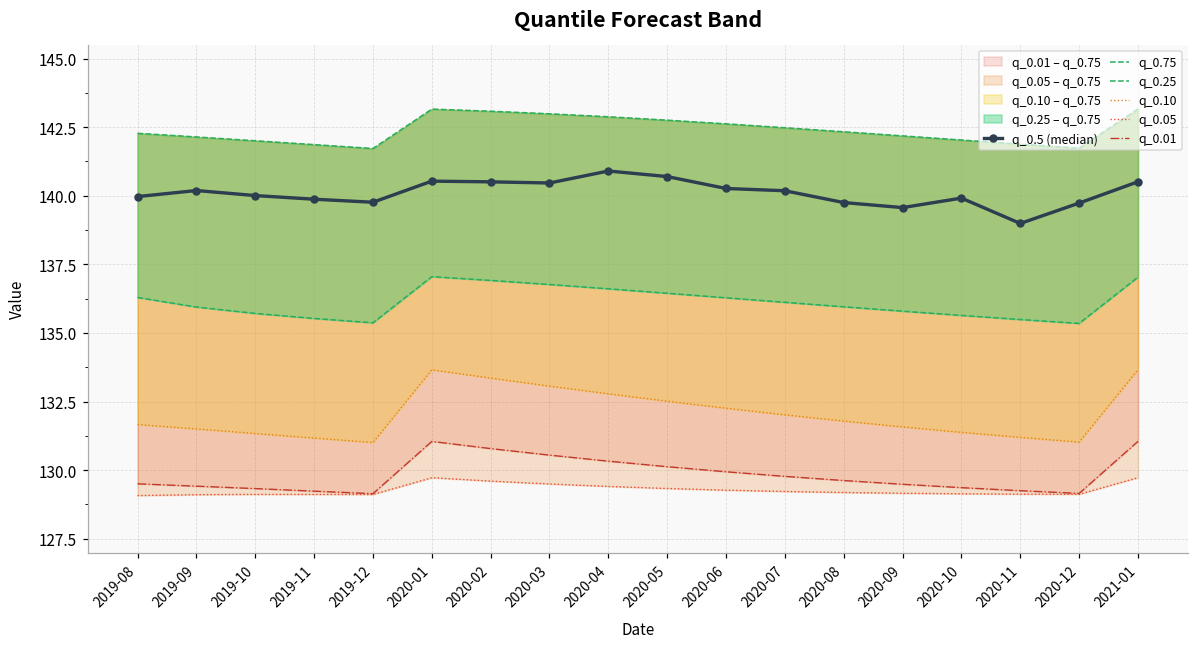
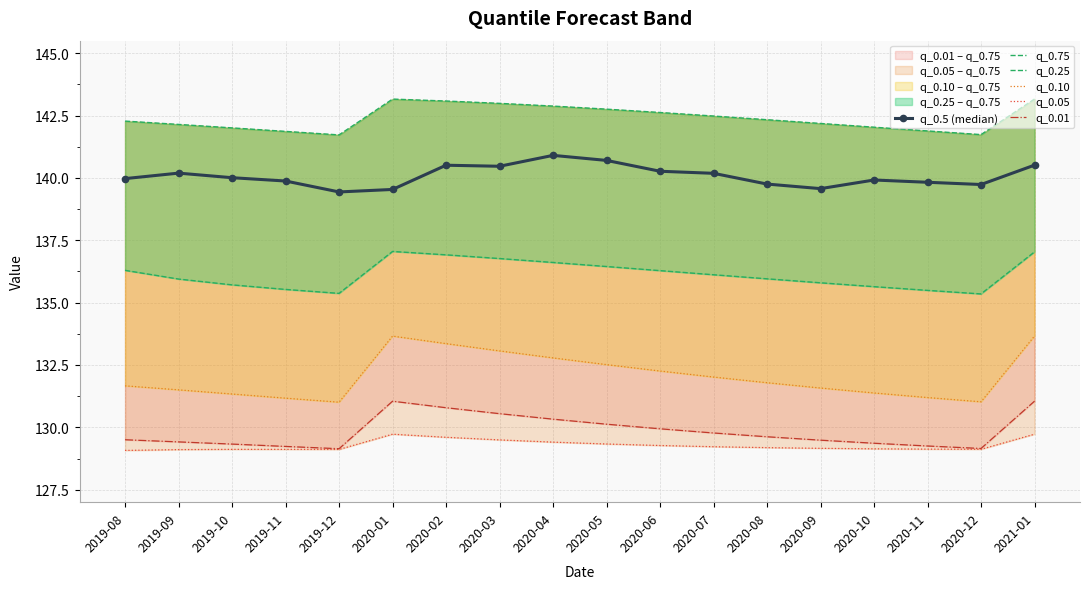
q_0.5 (median), 2019-12: 139.8 -> 139.4
q_0.5 (median), 2020-01: 140.5 -> 139.5
q_0.5 (median), 2020-11: 139.0 -> 139.8
